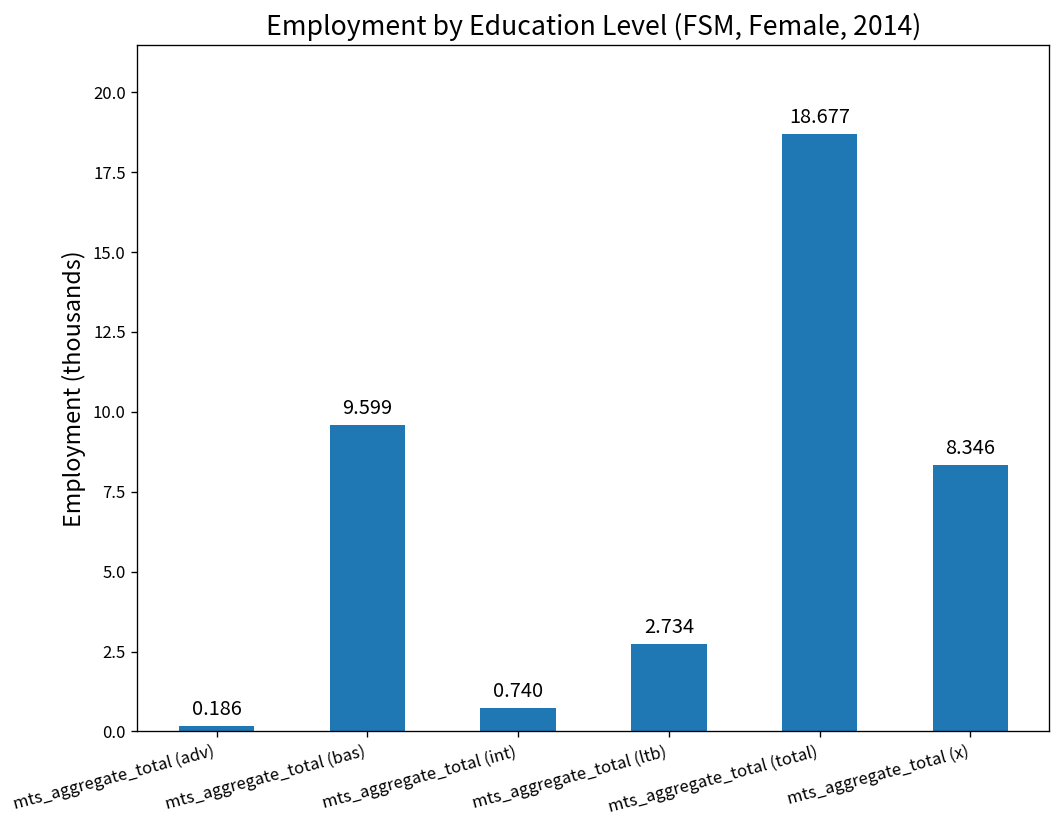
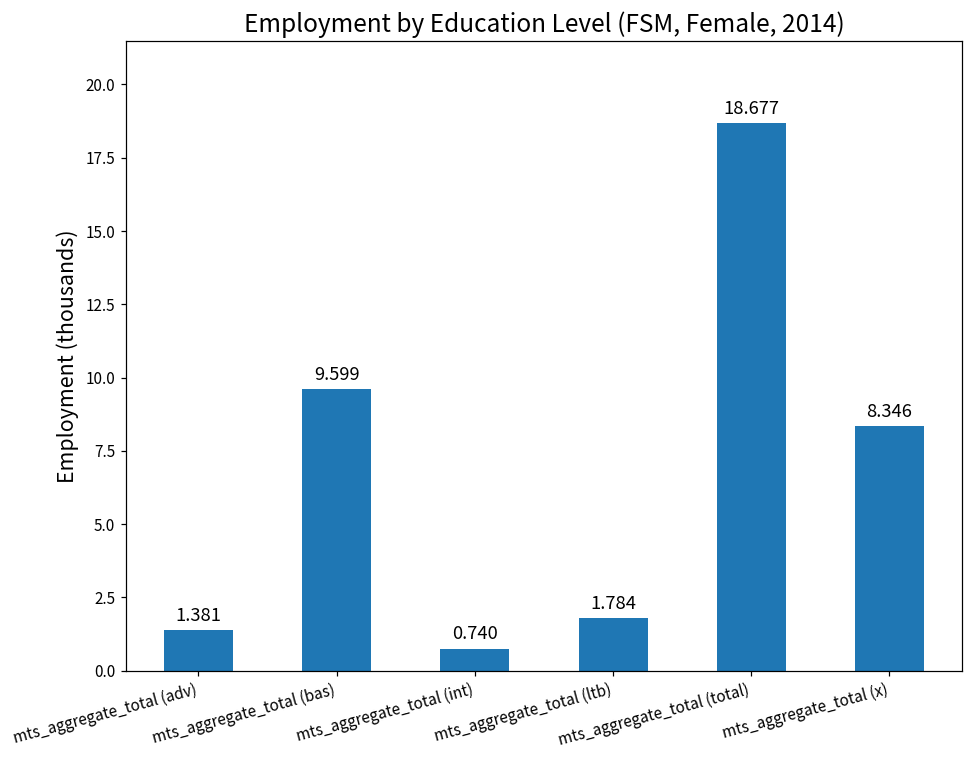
mts_aggregate_total (adv): 0.186 -> 1.381
mts_aggregate_total (ltb): 2.734 -> 1.784
